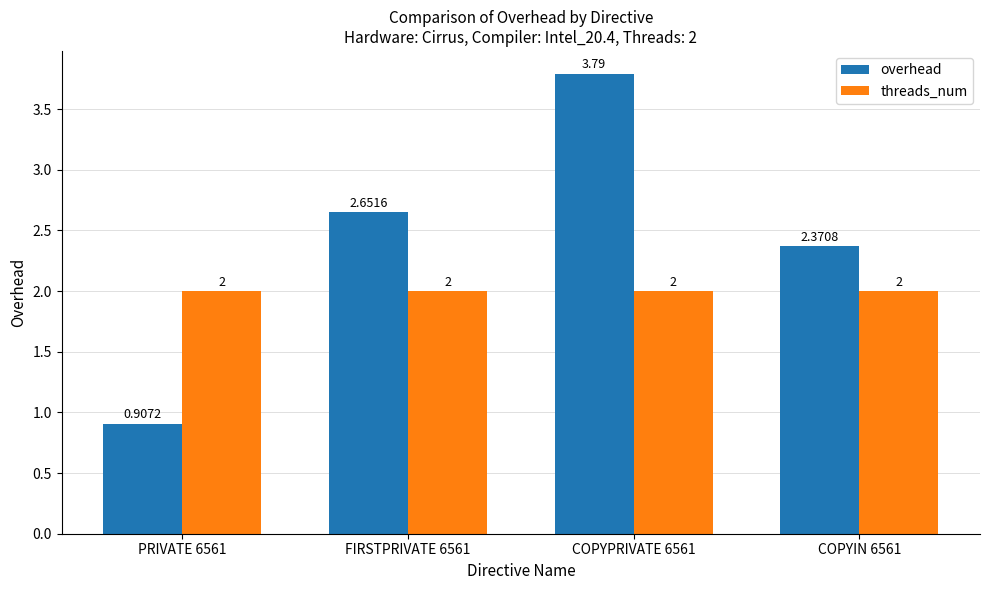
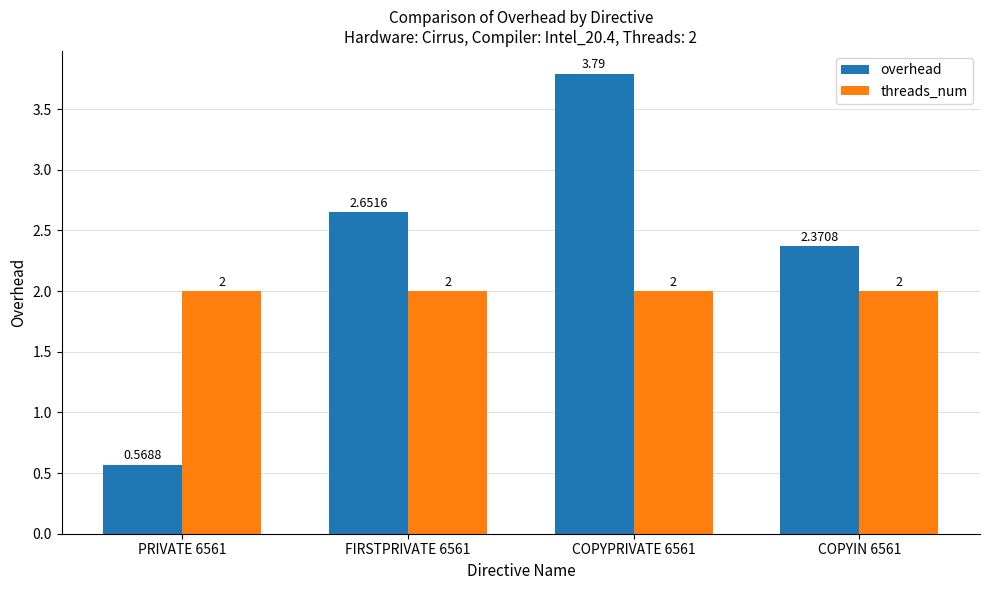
overhead, PRIVATE 6561: 0.9072 -> 0.5688
